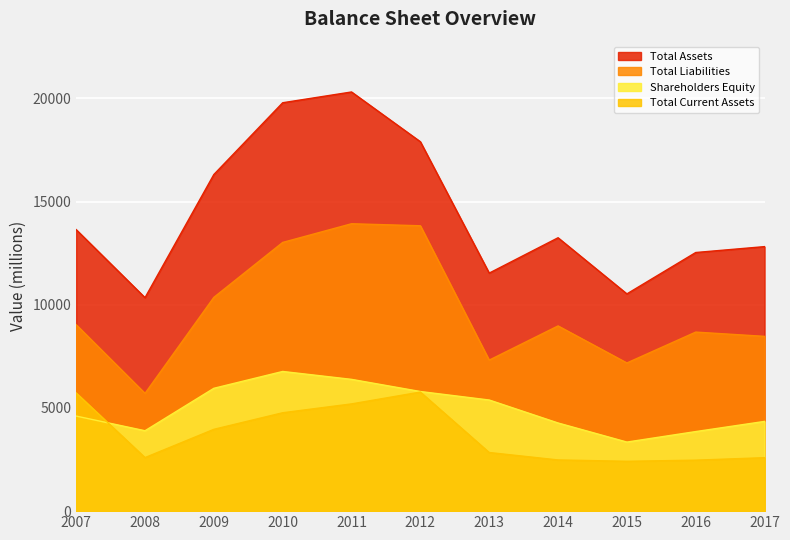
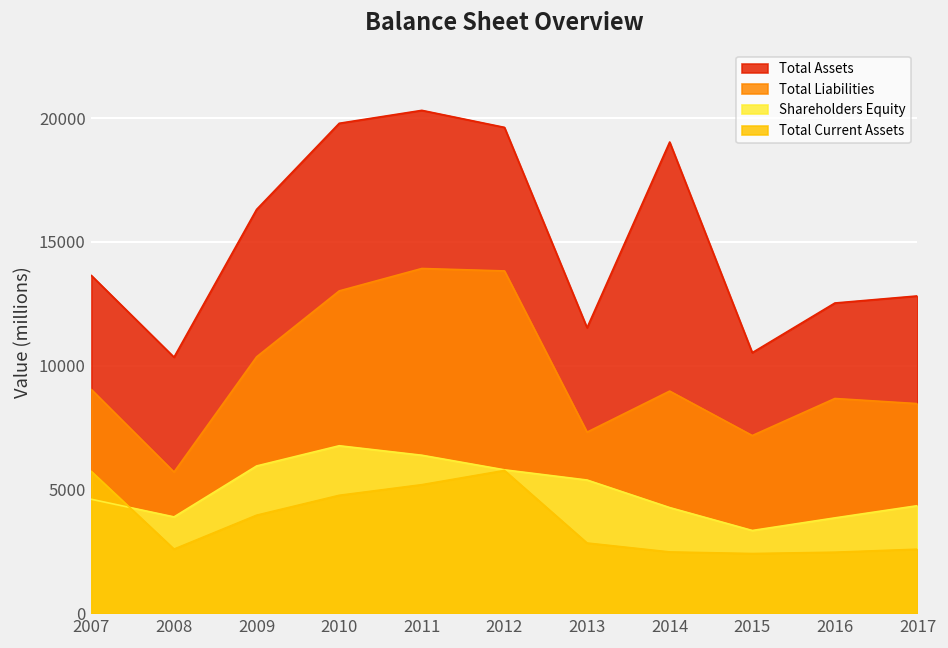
Total Assets, 2012: 17900 -> 19600
Total Assets, 2014: 13200 -> 19000
